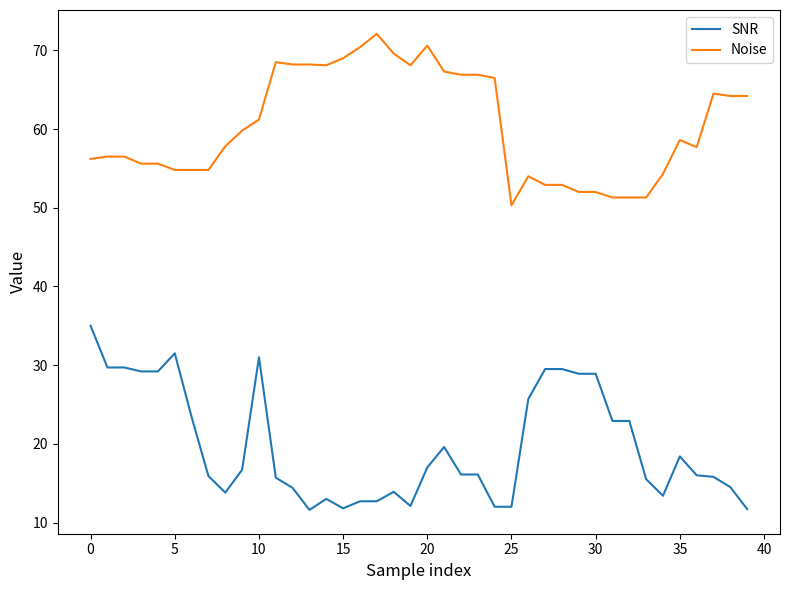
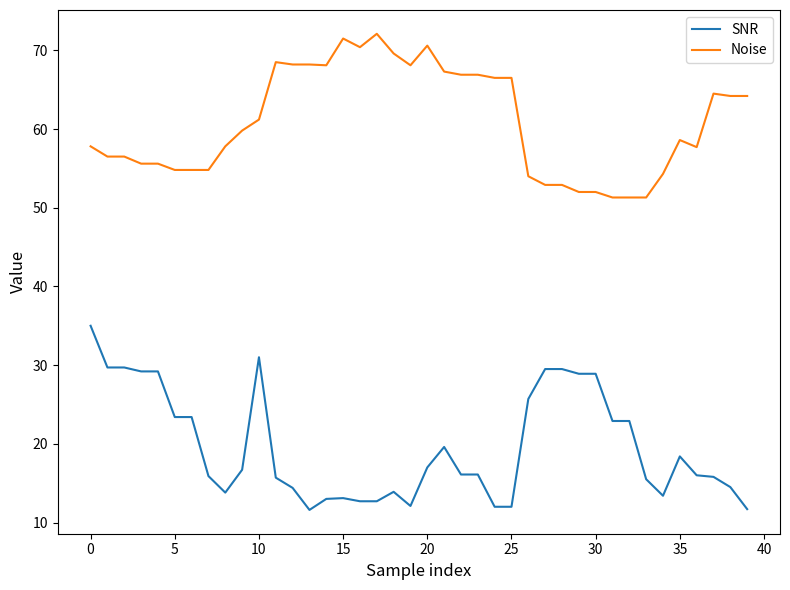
Noise, 0: 56 -> 58
SNR, 5: 32 -> 23
SNR, 15: 12 -> 13
Noise, 15: 69 -> 72
Noise, 25: 50 -> 67
